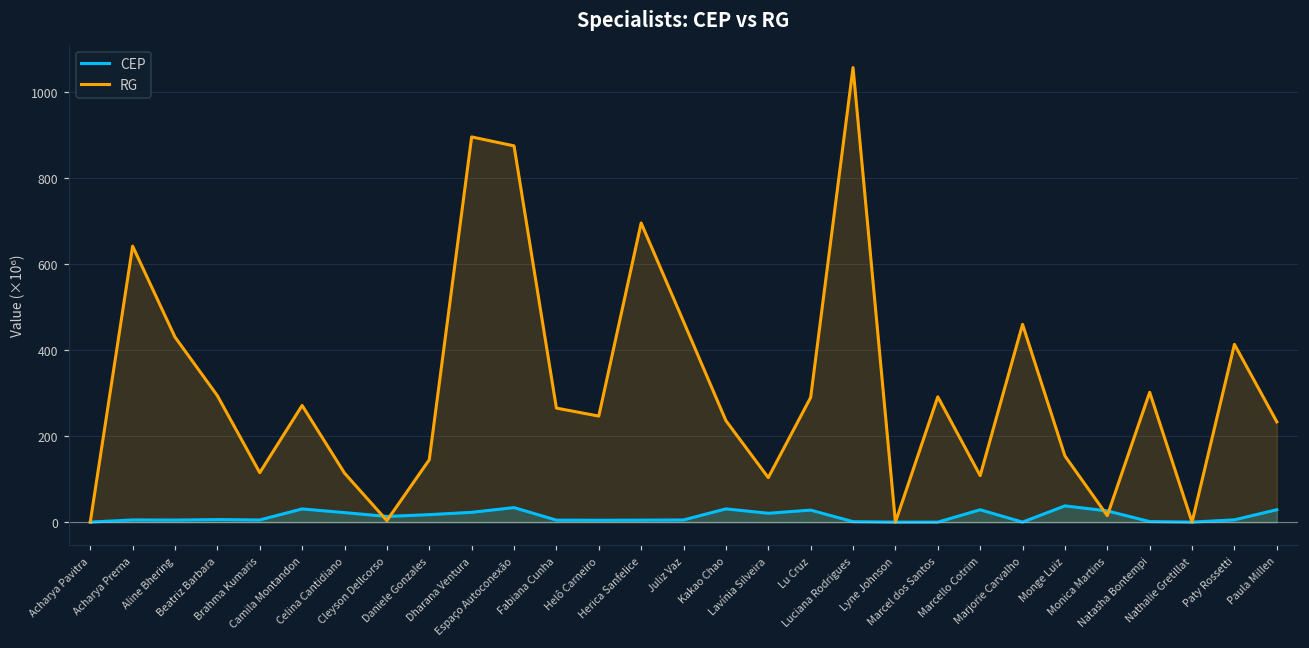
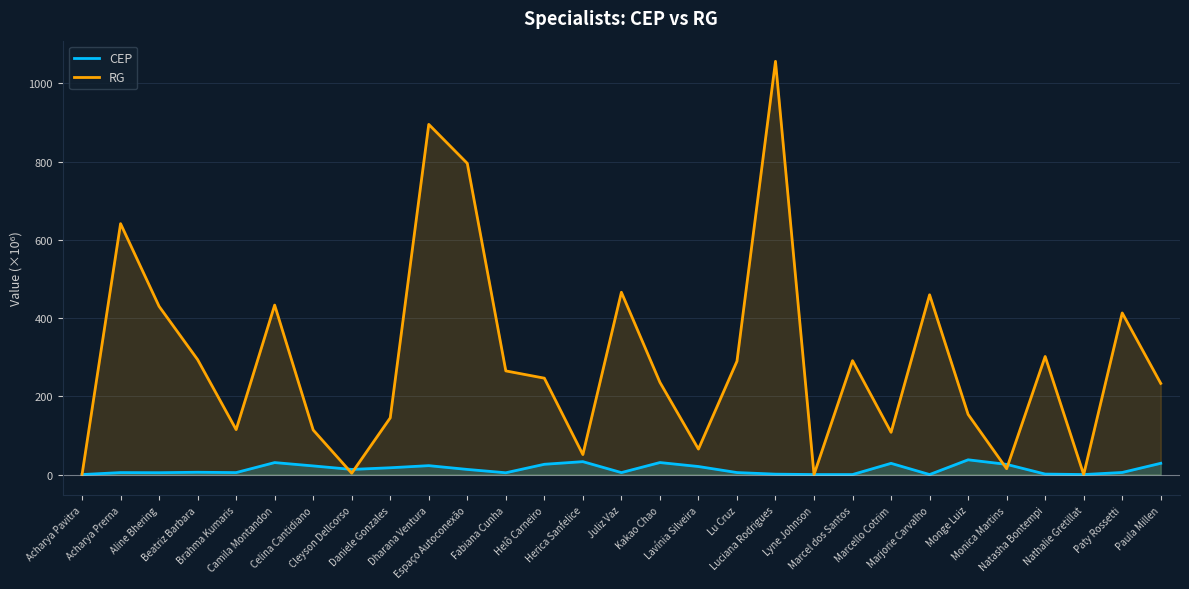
RG, Camila Montandon: 270 -> 430
CEP, Espaço Autoconexão: 30 -> 10
RG, Espaço Autoconexão: 870 -> 800
CEP, Helô Carneiro: 0 -> 30
CEP, Herica Sanfelice: 0 -> 30
RG, Herica Sanfelice: 700 -> 50
RG, Lavínia Silveira: 100 -> 70
CEP, Lu Cruz: 30 -> 10
